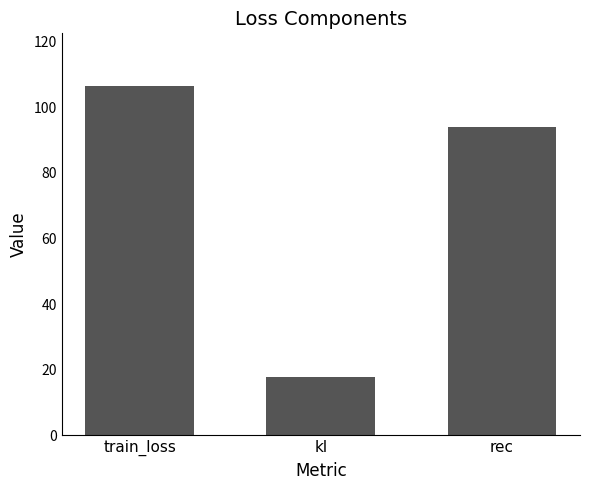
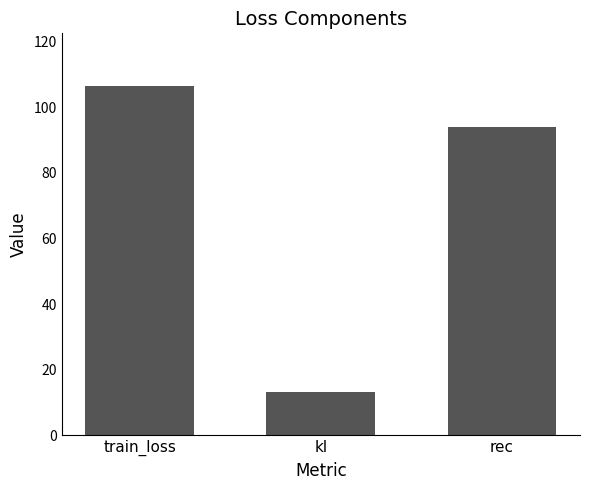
kl: 18 -> 13
